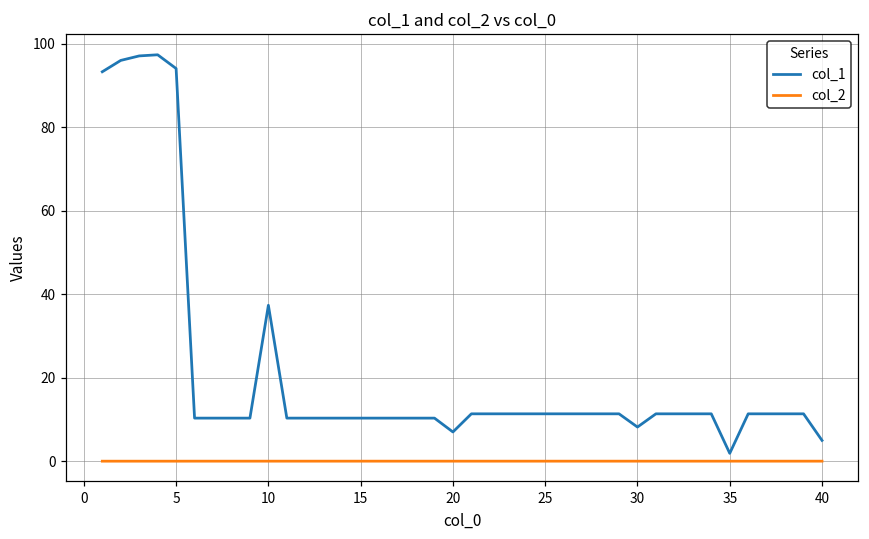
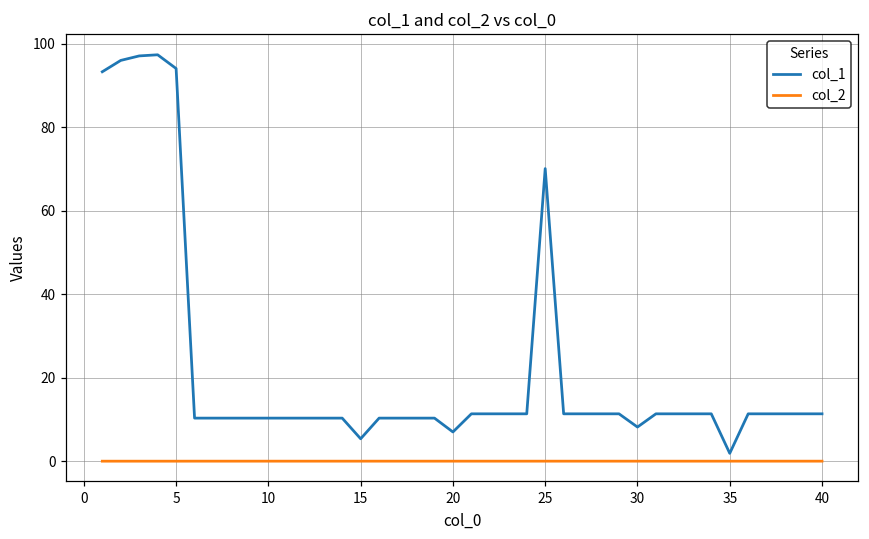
col_1, 10: 37 -> 10
col_1, 15: 10 -> 5
col_1, 25: 11 -> 70
col_1, 40: 5 -> 11
